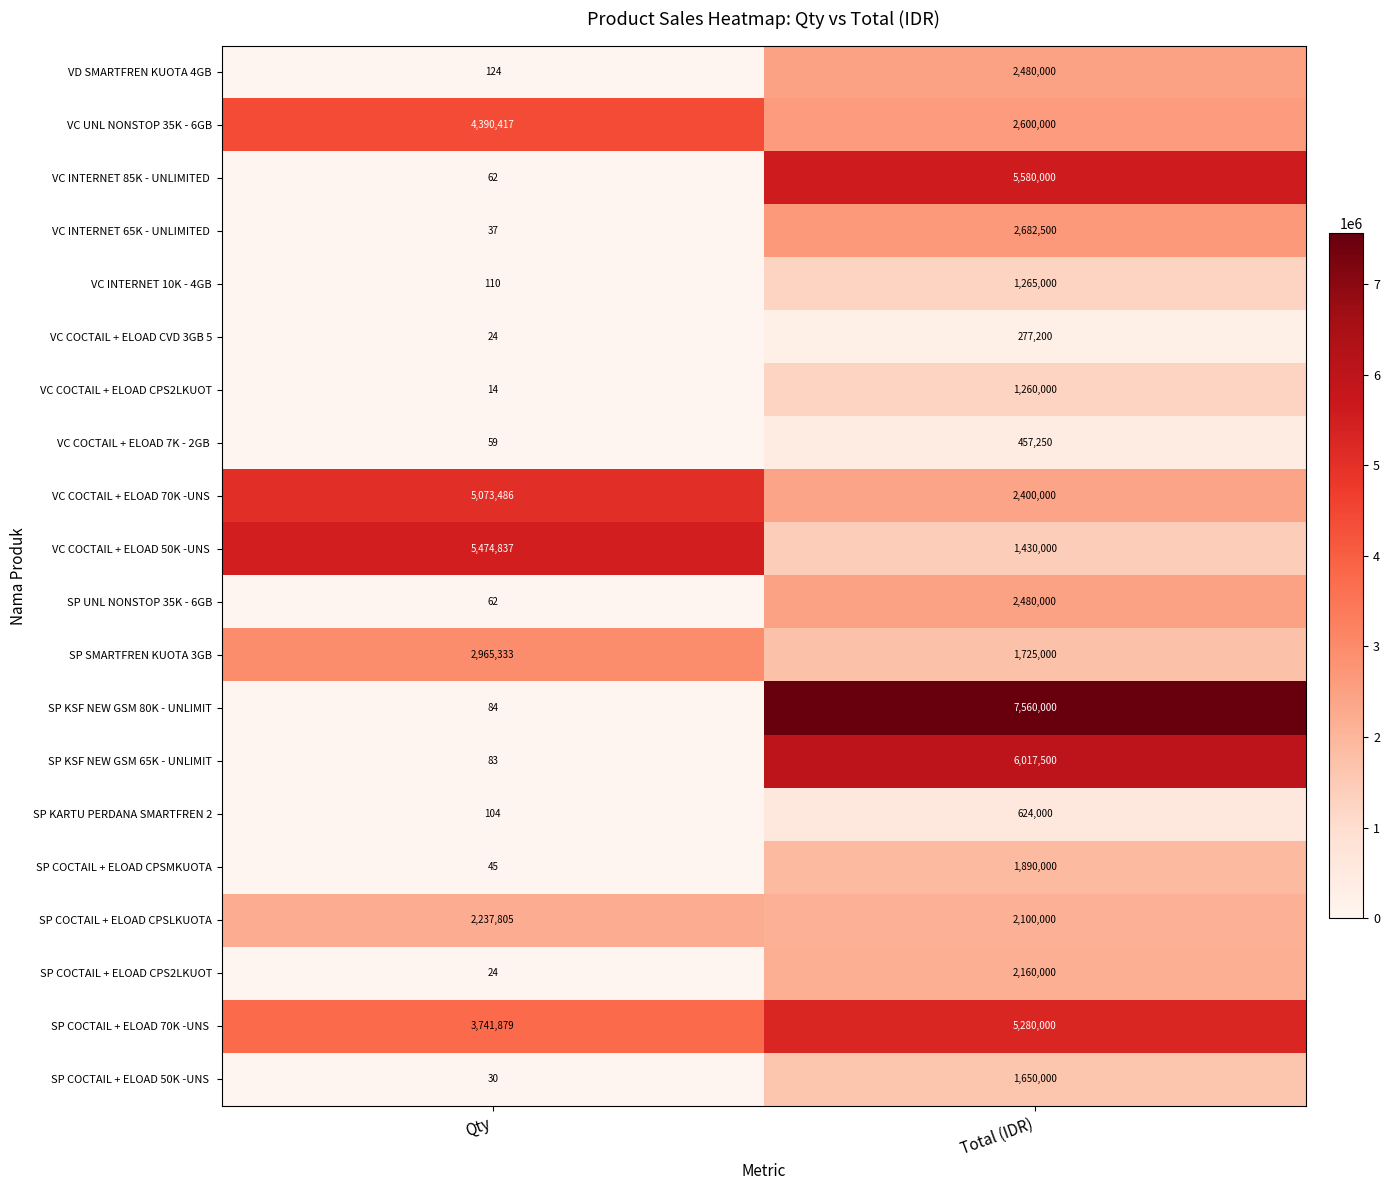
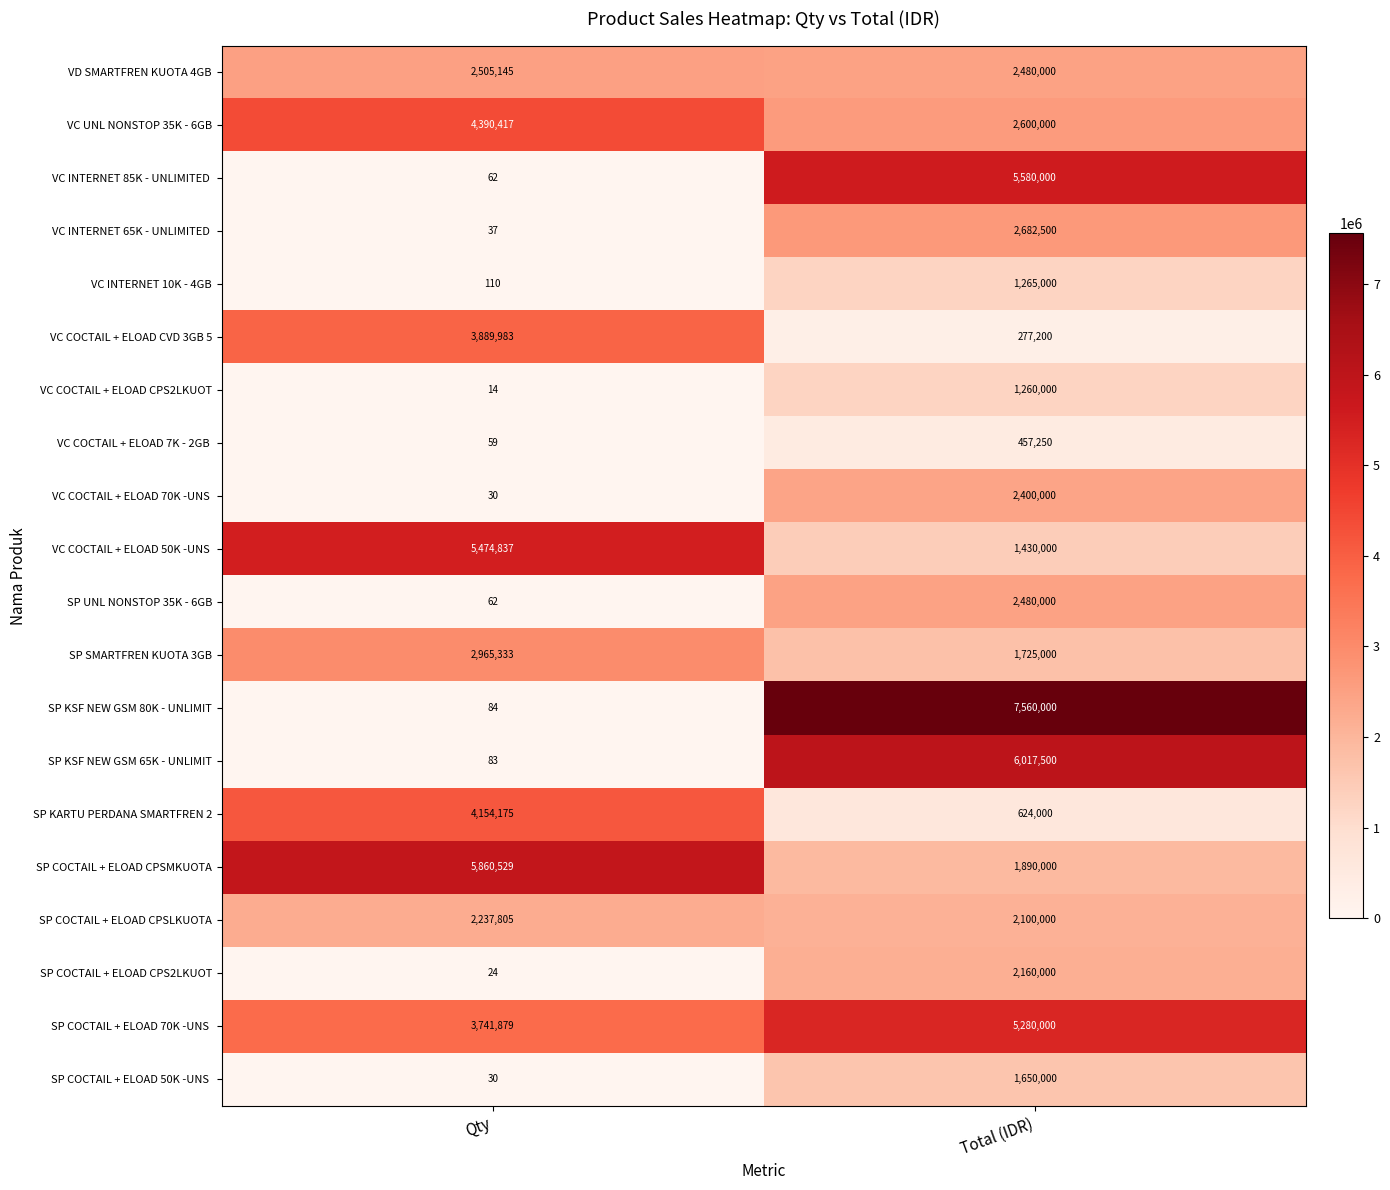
VD SMARTFREN KUOTA 4GB, Qty: 124 -> 2,505,145
VC COCTAIL + ELOAD CVD 3GB 5, Qty: 24 -> 3,889,983
VC COCTAIL + ELOAD 70K -UNS, Qty: 5,073,486 -> 30
SP KARTU PERDANA SMARTFREN 2, Qty: 104 -> 4,154,175
SP COCTAIL + ELOAD CPSMKUOTA, Qty: 45 -> 5,860,529
